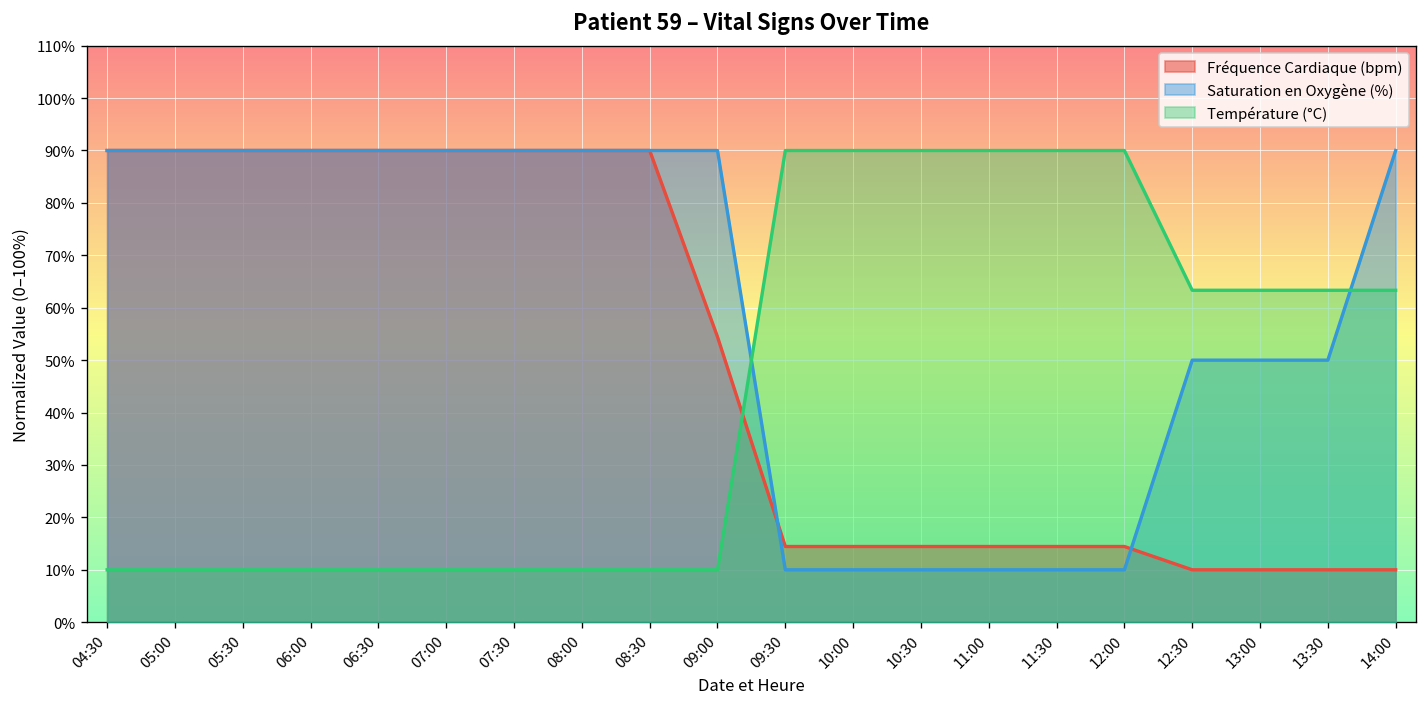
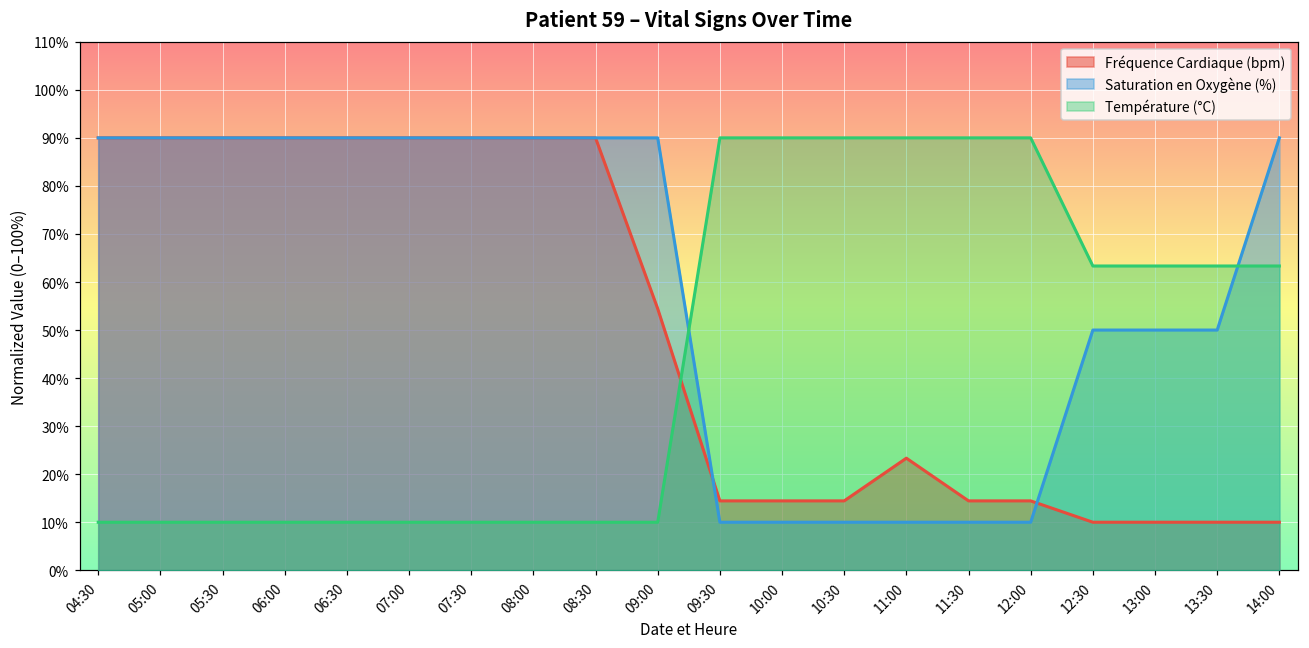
Fréquence Cardiaque (bpm), 11:00: 14% -> 23%
